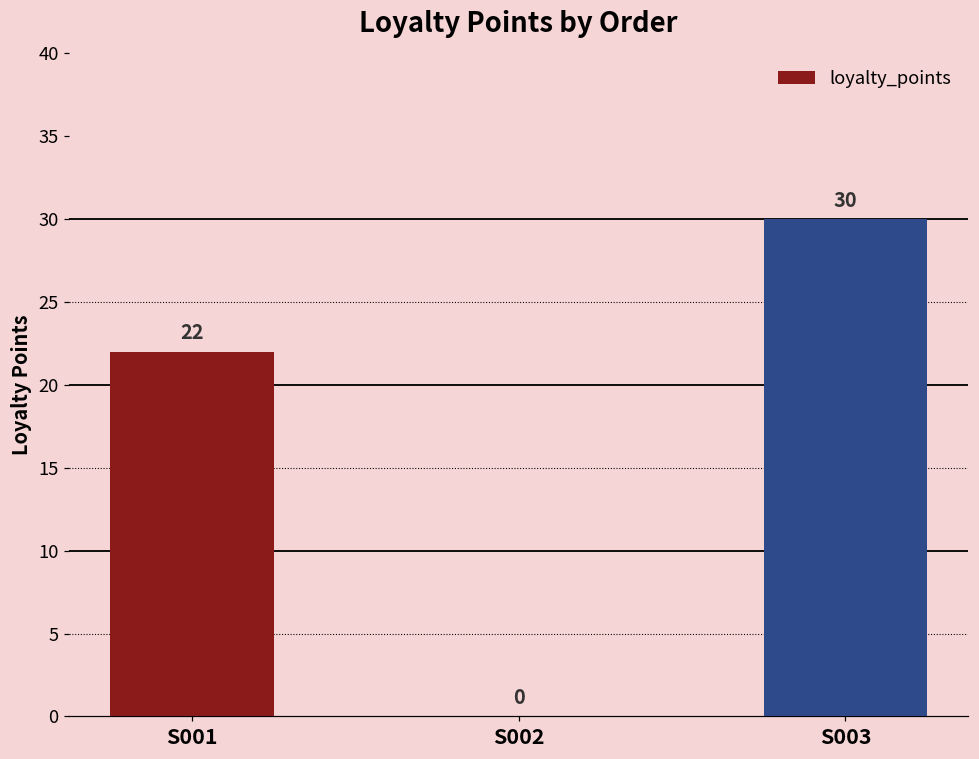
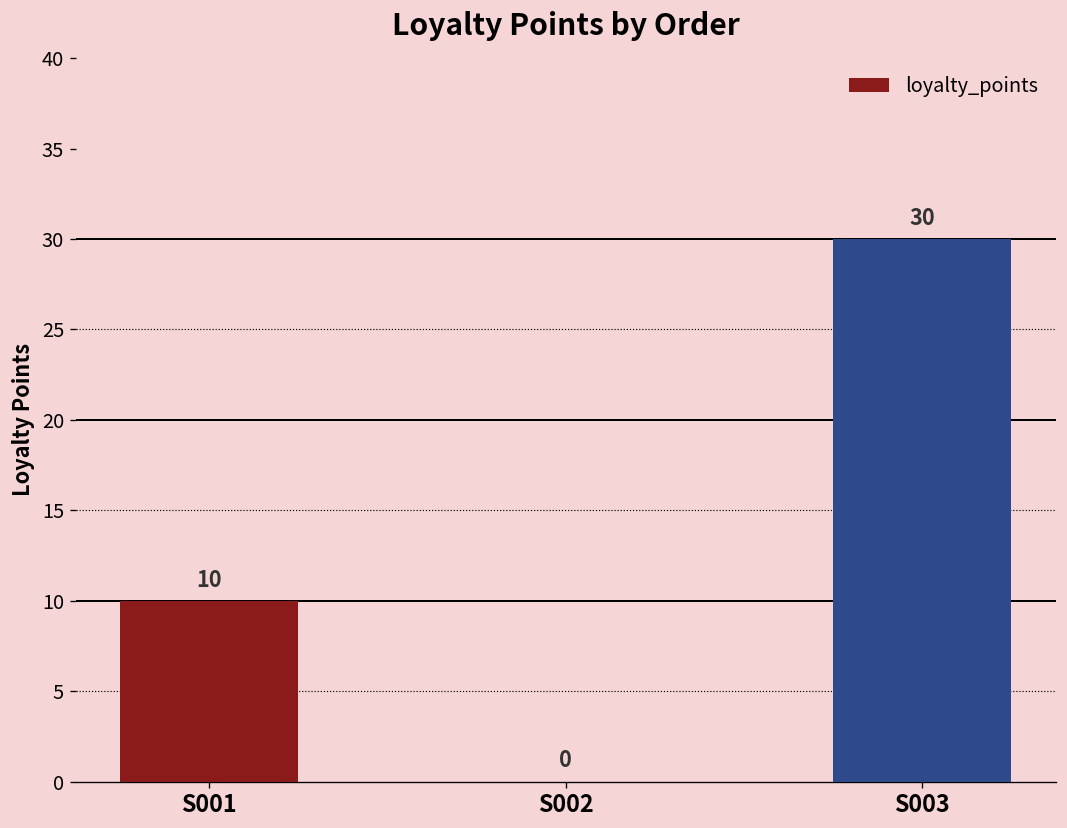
S001: 22 -> 10
